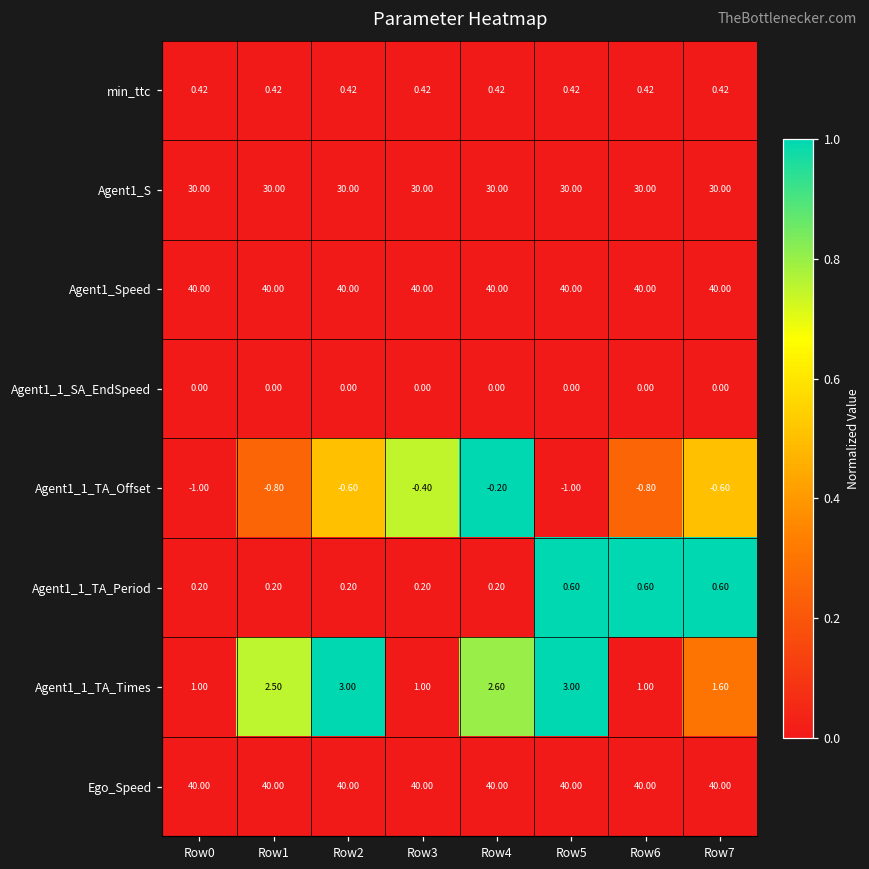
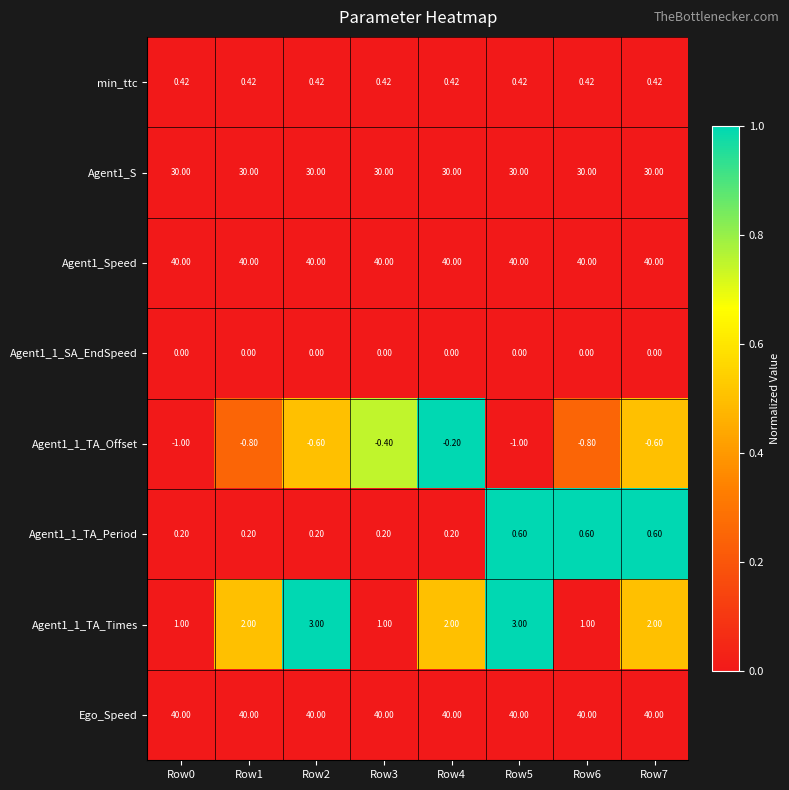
Agent1_1_TA_Times, Row1: 2.50 -> 2.00
Agent1_1_TA_Times, Row4: 2.60 -> 2.00
Agent1_1_TA_Times, Row7: 1.60 -> 2.00
